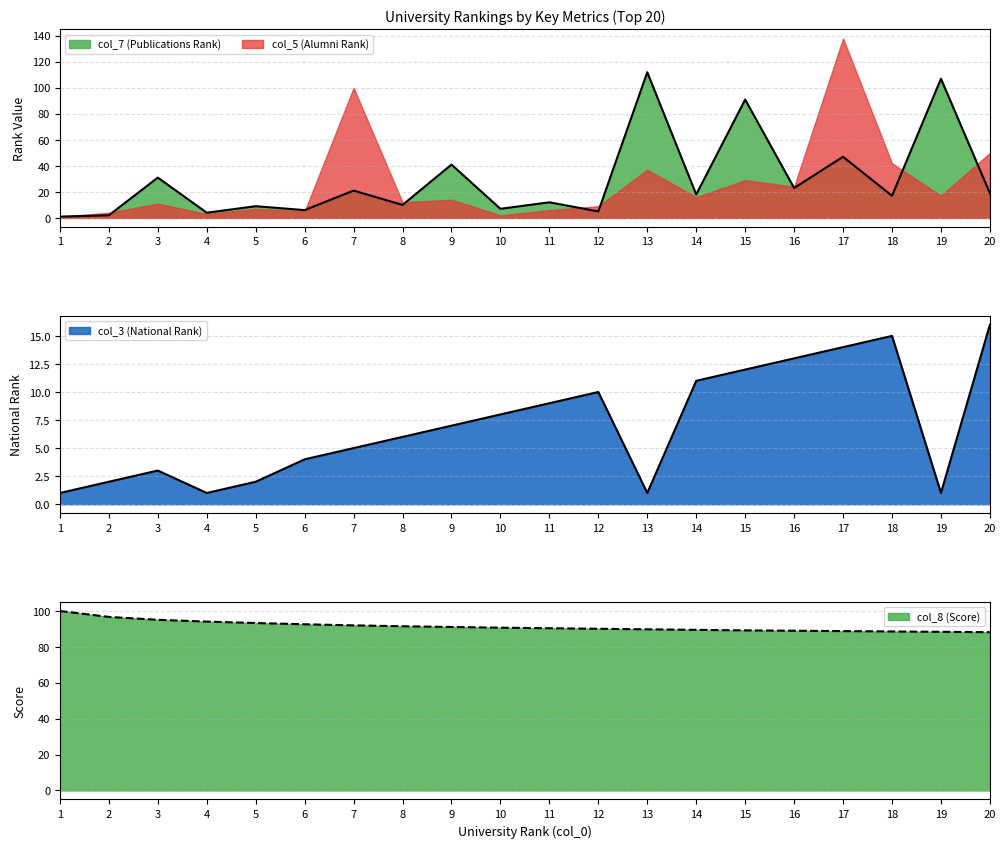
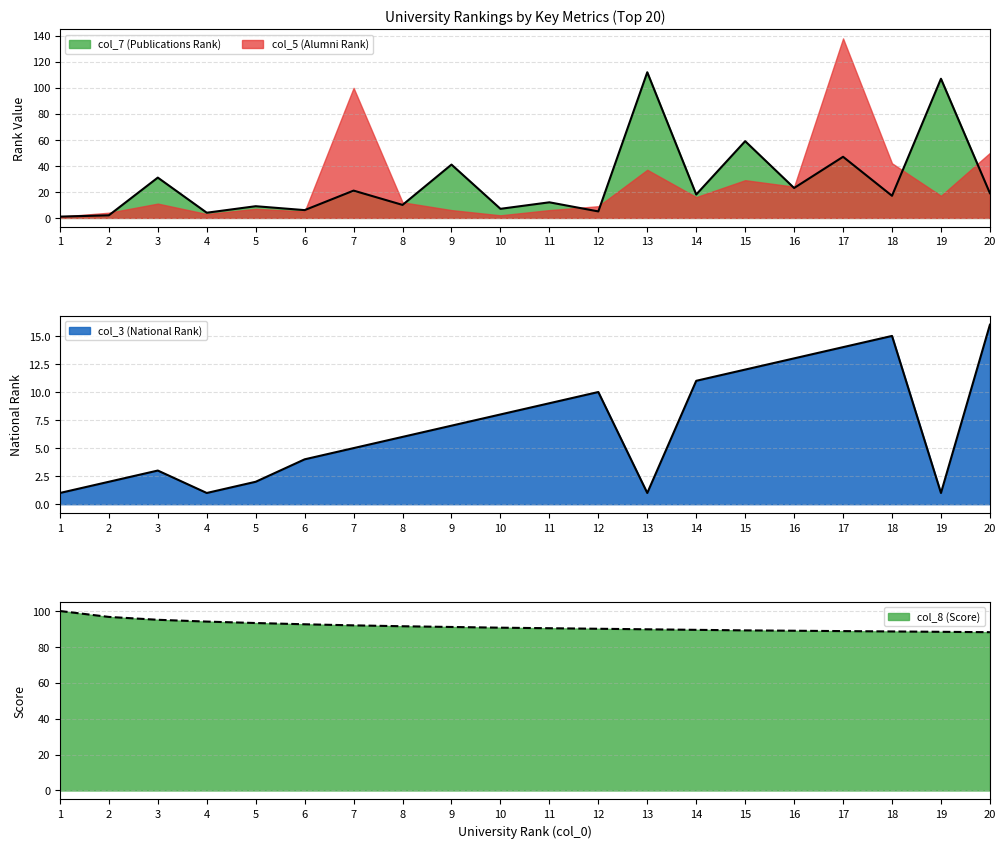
University Rankings by Key Metrics (Top 20), col_5 (Alumni Rank), 9: 14 -> 6
University Rankings by Key Metrics (Top 20), col_7 (Publications Rank), 15: 91 -> 59
